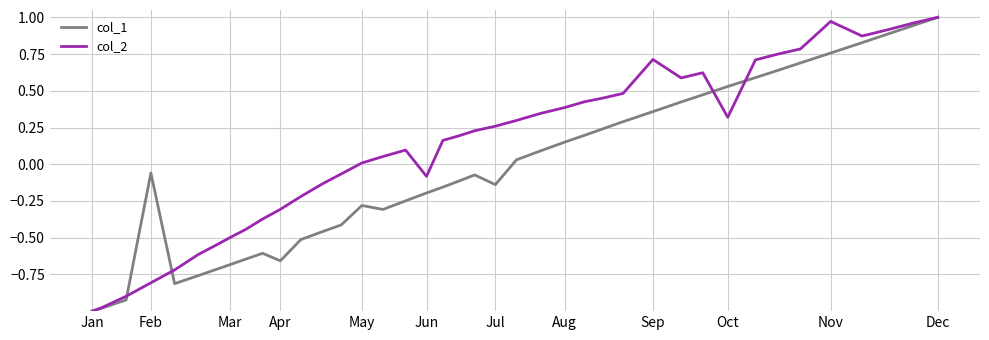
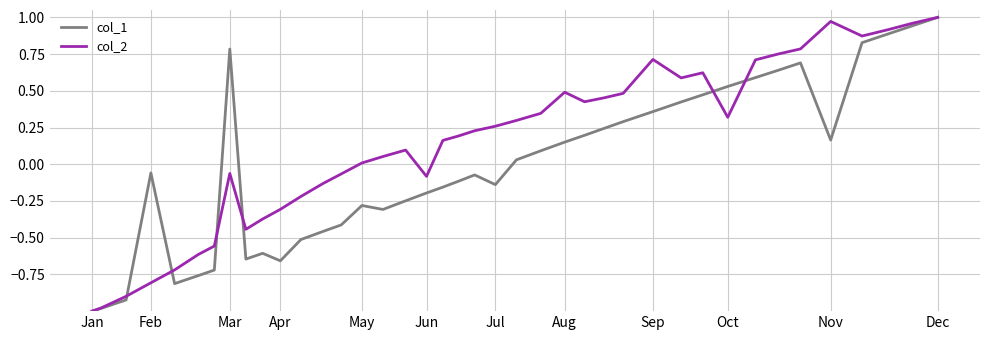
col_1, Mar: -0.68 -> 0.78
col_2, Mar: -0.50 -> -0.06
col_2, Aug: 0.39 -> 0.49
col_1, Nov: 0.76 -> 0.16
